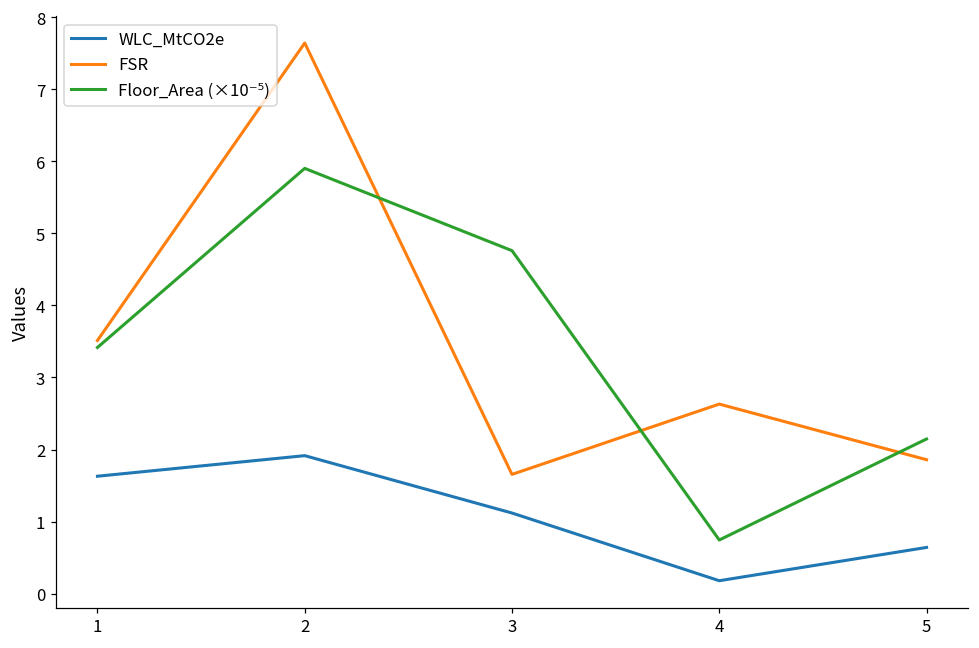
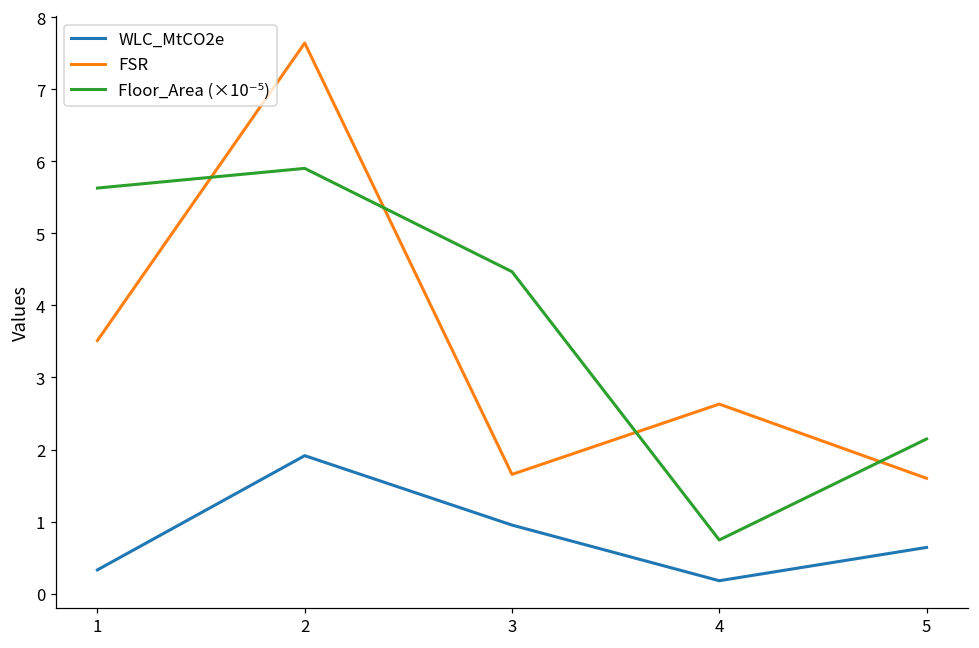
WLC_MtCO2e, 1: 1.6 -> 0.3
Floor_Area (×10⁻⁵), 1: 3.4 -> 5.6
WLC_MtCO2e, 3: 1.1 -> 1.0
Floor_Area (×10⁻⁵), 3: 4.8 -> 4.5
FSR, 5: 1.9 -> 1.6
